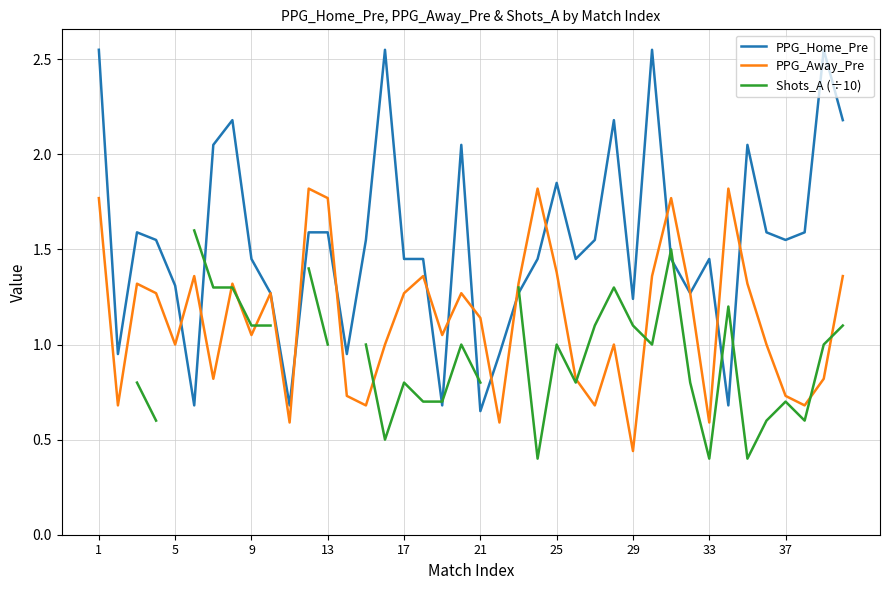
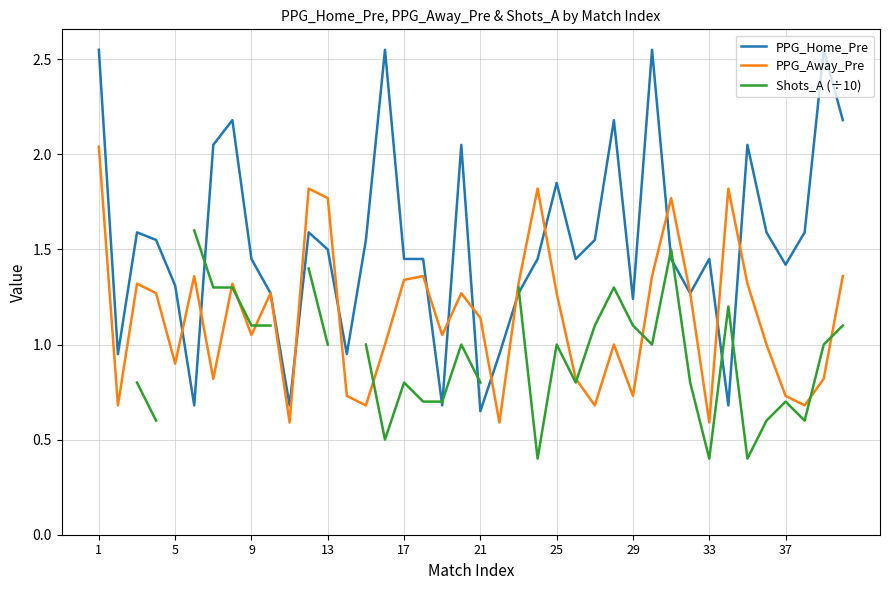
PPG_Away_Pre, 1: 1.77 -> 2.04
PPG_Away_Pre, 5: 1.0 -> 0.9
PPG_Home_Pre, 13: 1.59 -> 1.50
PPG_Away_Pre, 17: 1.27 -> 1.34
PPG_Away_Pre, 25: 1.38 -> 1.27
PPG_Away_Pre, 29: 0.44 -> 0.73
PPG_Home_Pre, 37: 1.55 -> 1.42
